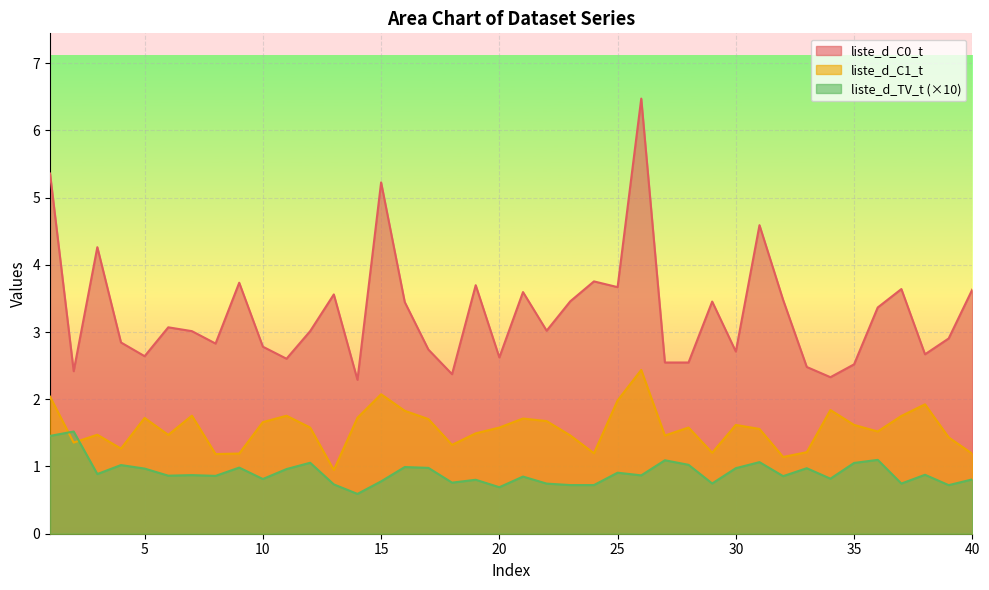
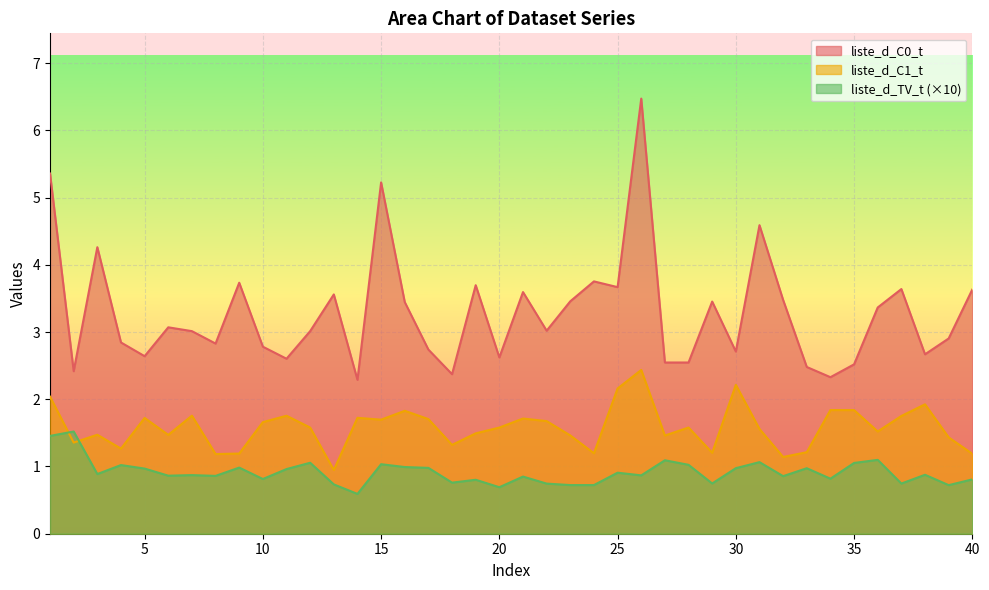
liste_d_C1_t, 15: 2.1 -> 1.7
liste_d_TV_t (×10), 15: 0.8 -> 1.0
liste_d_C1_t, 25: 2.0 -> 2.2
liste_d_C1_t, 30: 1.6 -> 2.2
liste_d_C1_t, 35: 1.6 -> 1.8
